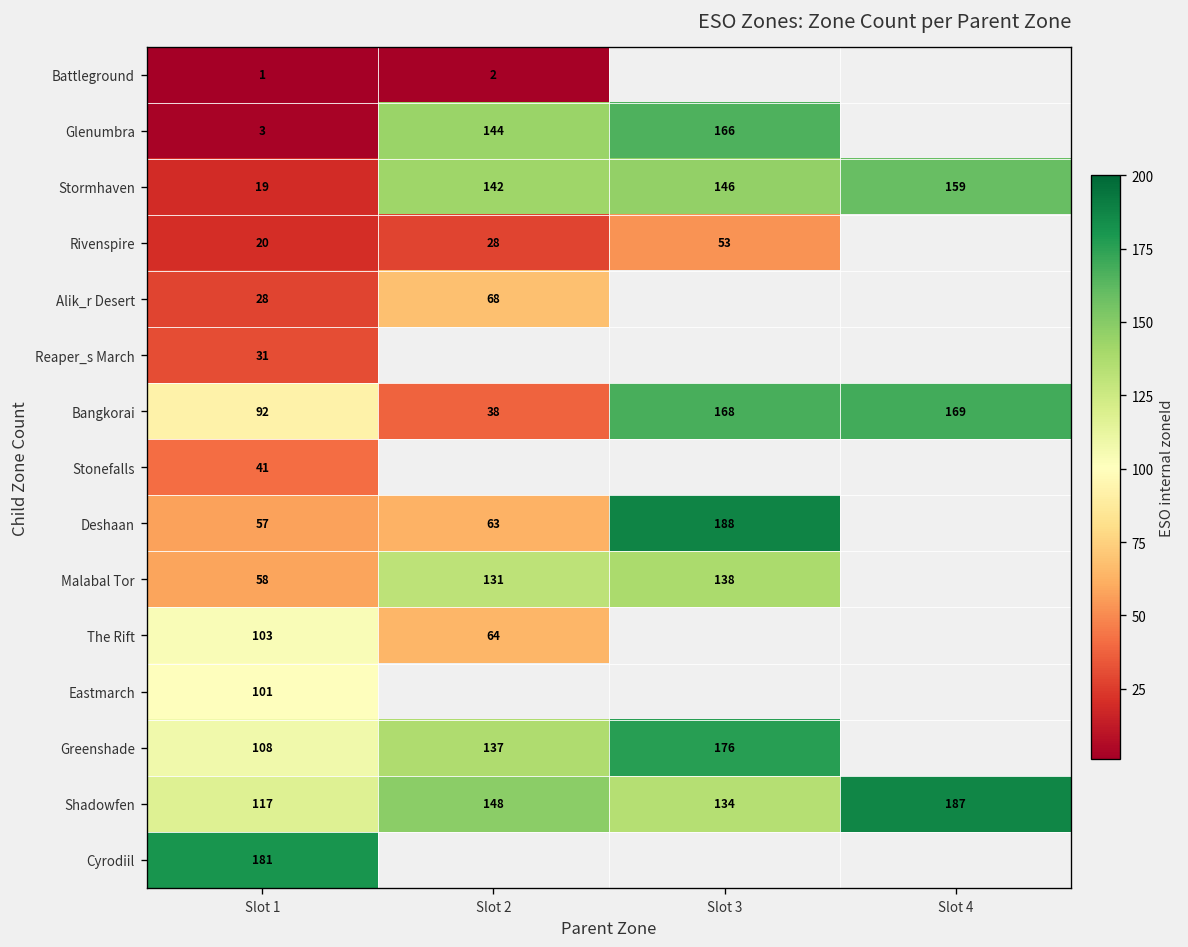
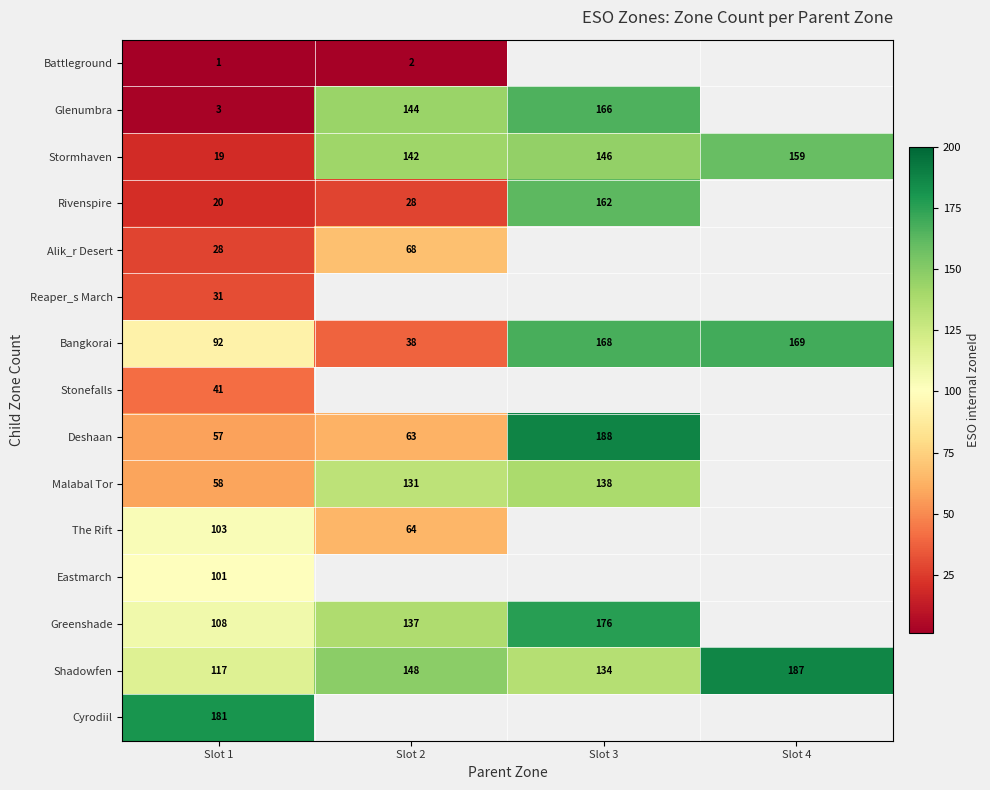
Rivenspire, Slot 3: 53 -> 162
